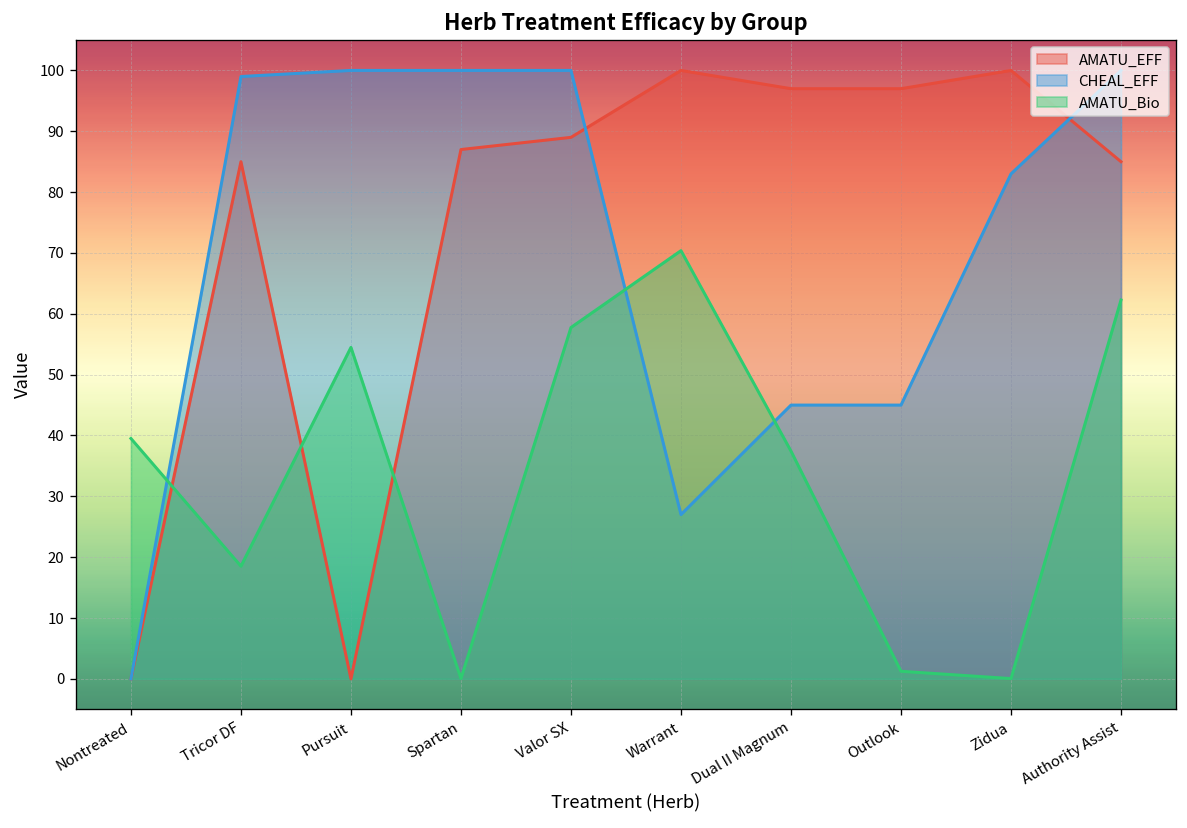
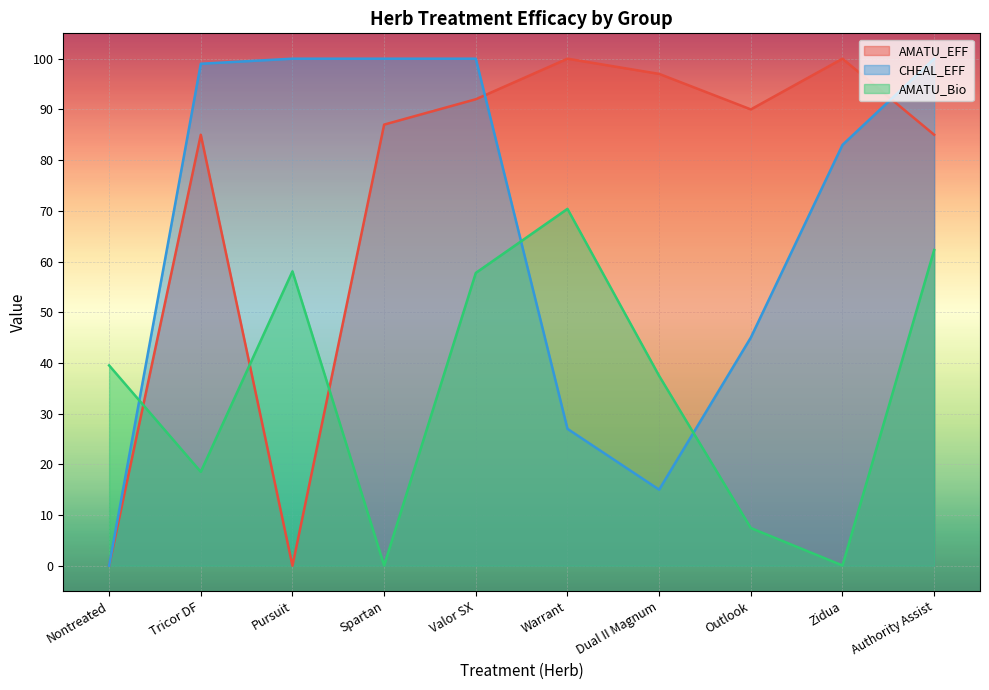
AMATU_Bio, Pursuit: 54 -> 58
AMATU_EFF, Valor SX: 89 -> 92
CHEAL_EFF, Dual II Magnum: 45 -> 15
AMATU_EFF, Outlook: 97 -> 90
AMATU_Bio, Outlook: 1 -> 7
